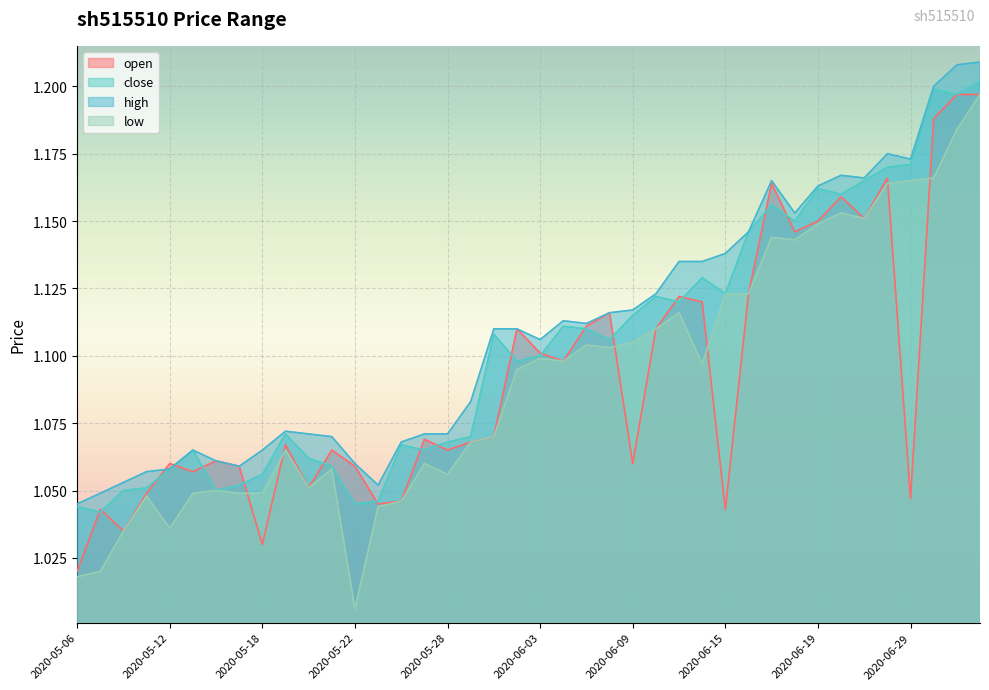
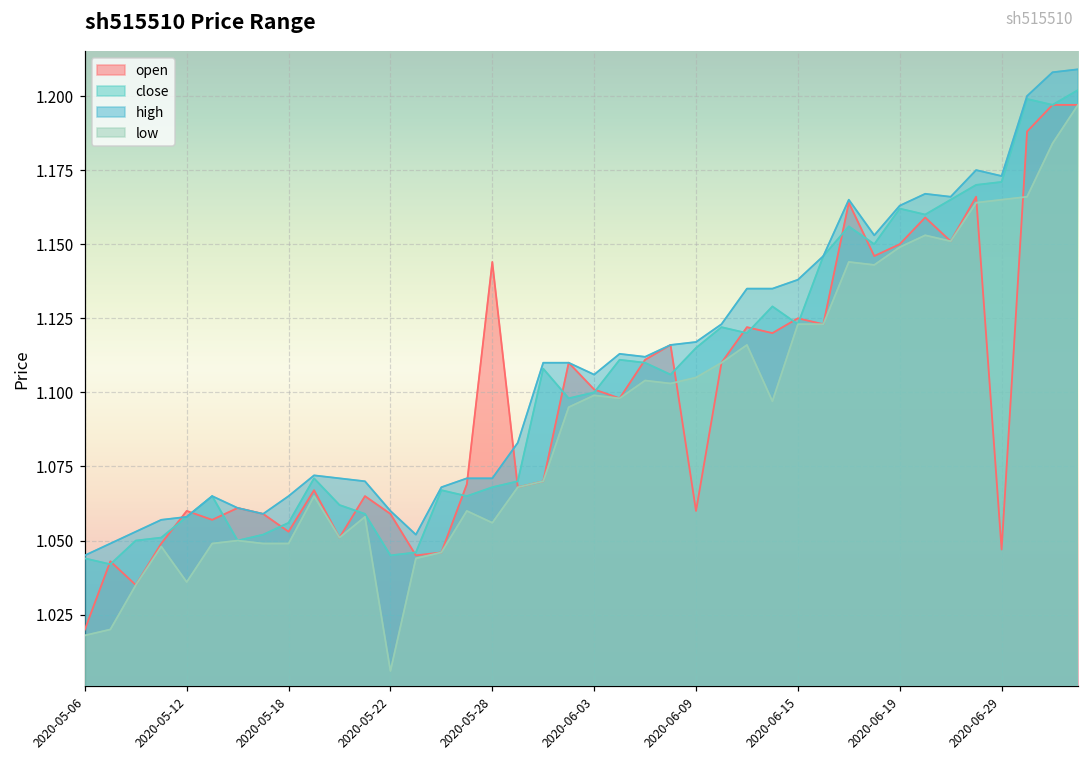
open, 2020-05-18: 1.030 -> 1.053
open, 2020-05-28: 1.065 -> 1.144
open, 2020-06-15: 1.043 -> 1.125
